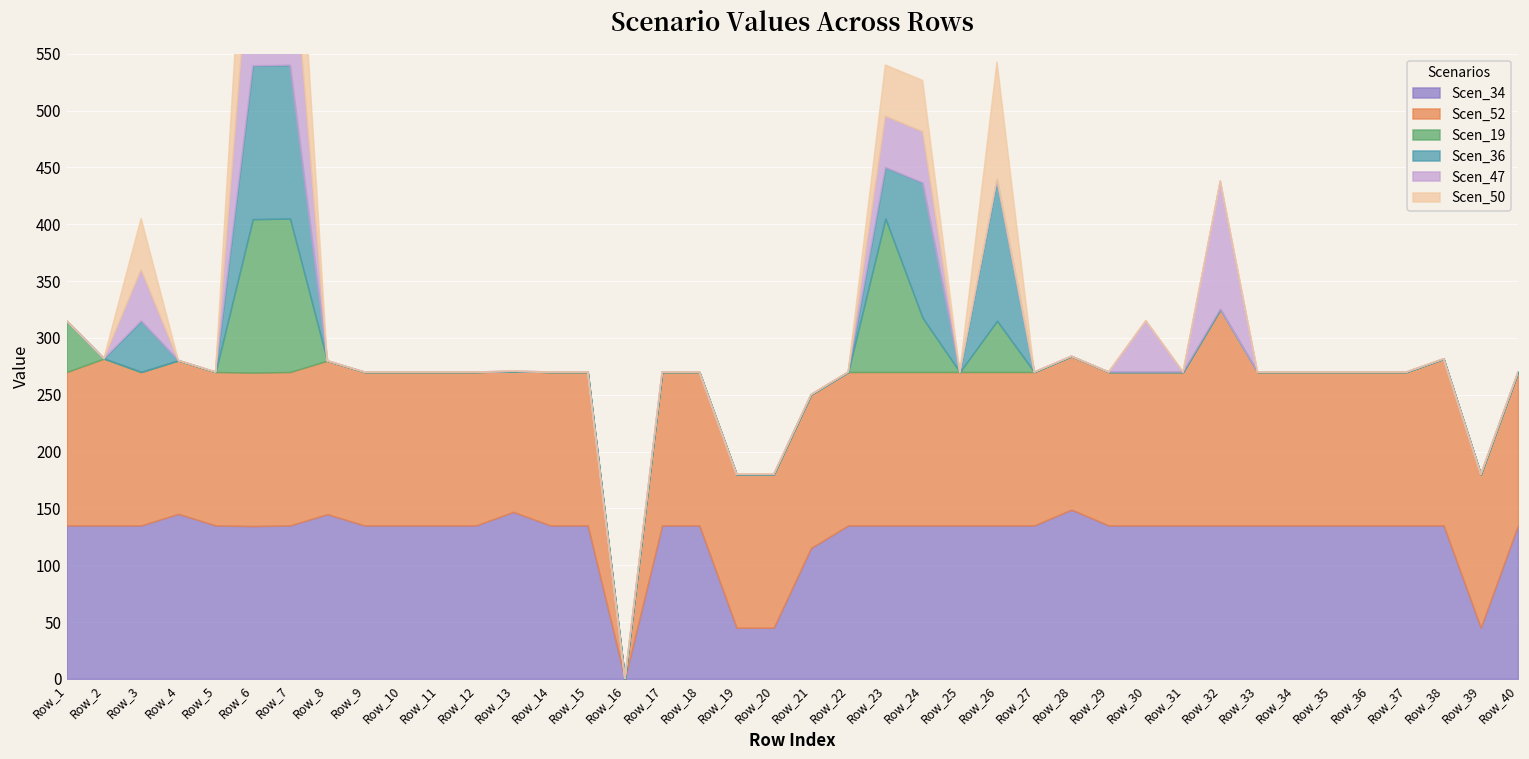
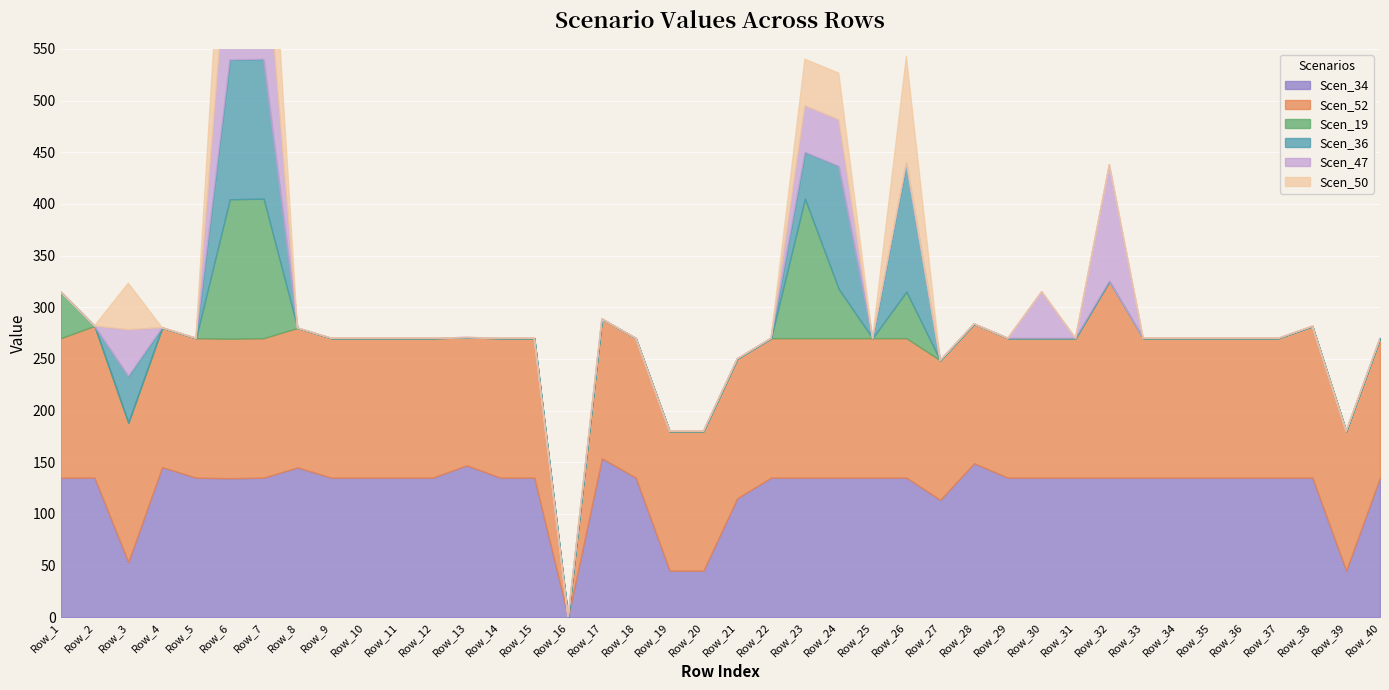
Scen_34, Row_3: 135 -> 53
Scen_34, Row_17: 135 -> 154
Scen_34, Row_27: 135 -> 114
